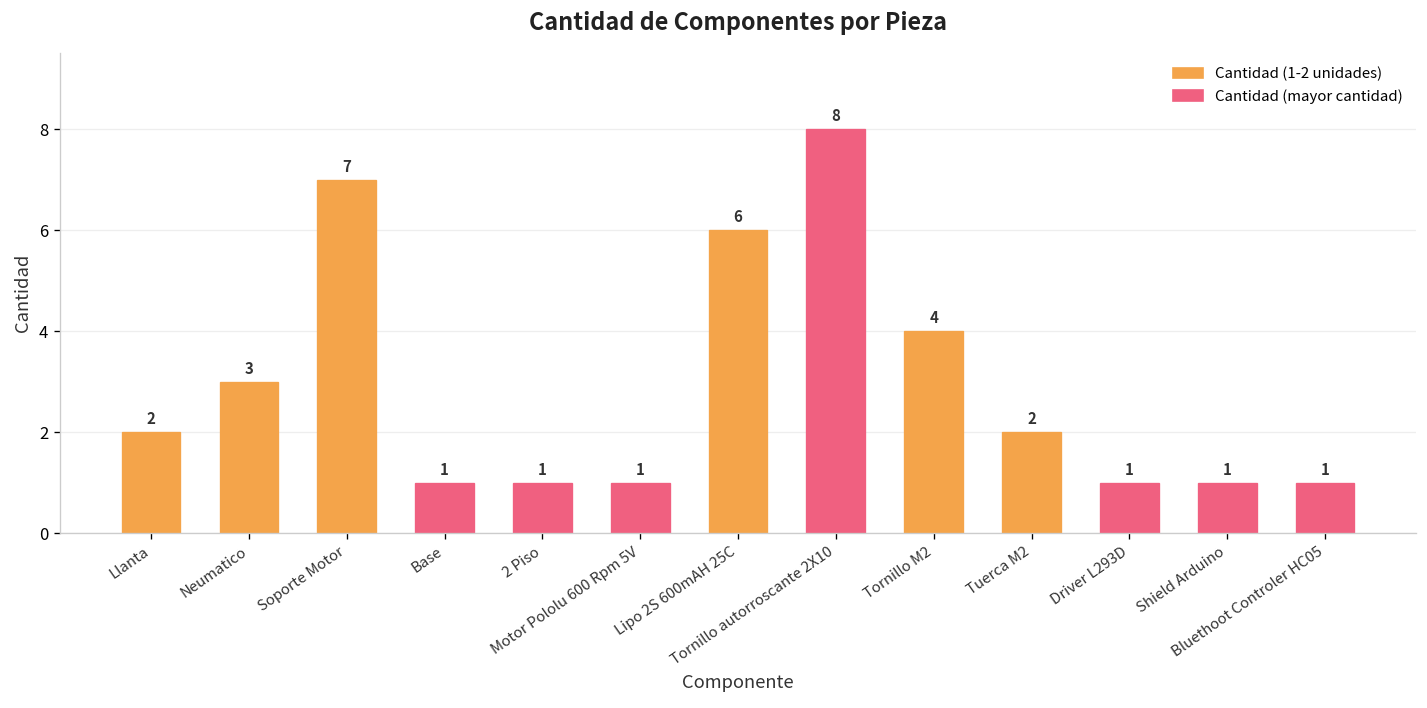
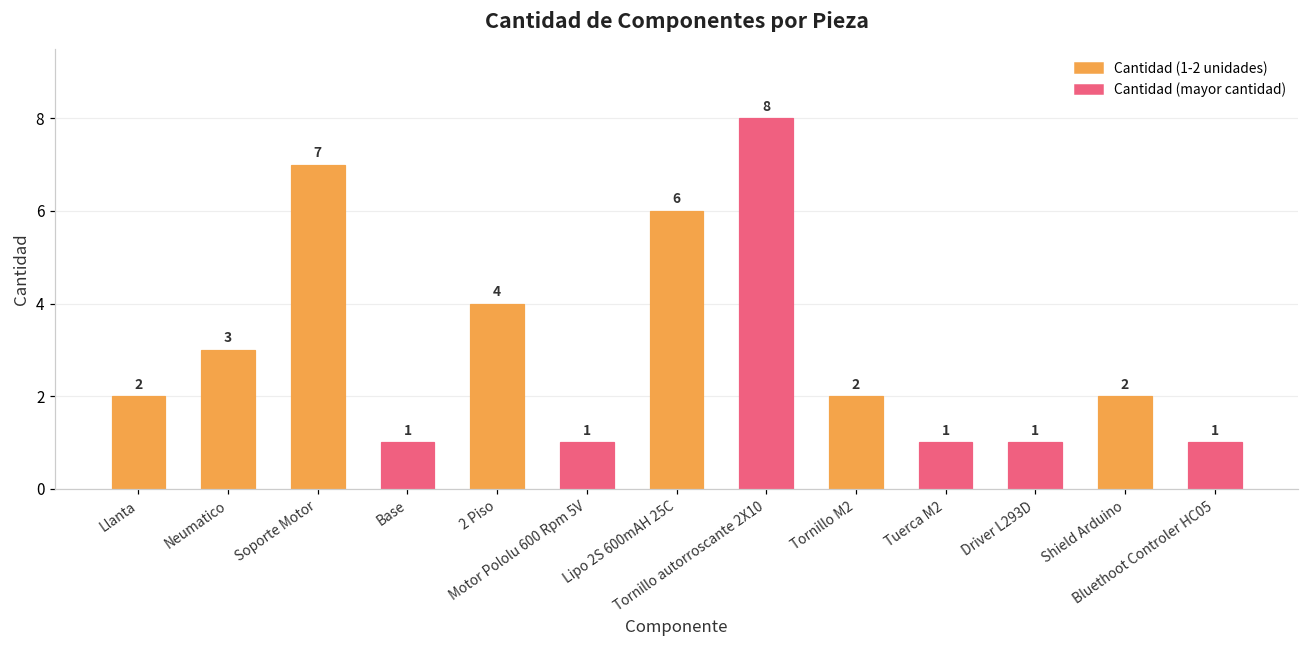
2 Piso: 1 -> 4
Tornillo M2: 4 -> 2
Tuerca M2: 2 -> 1
Shield Arduino: 1 -> 2
